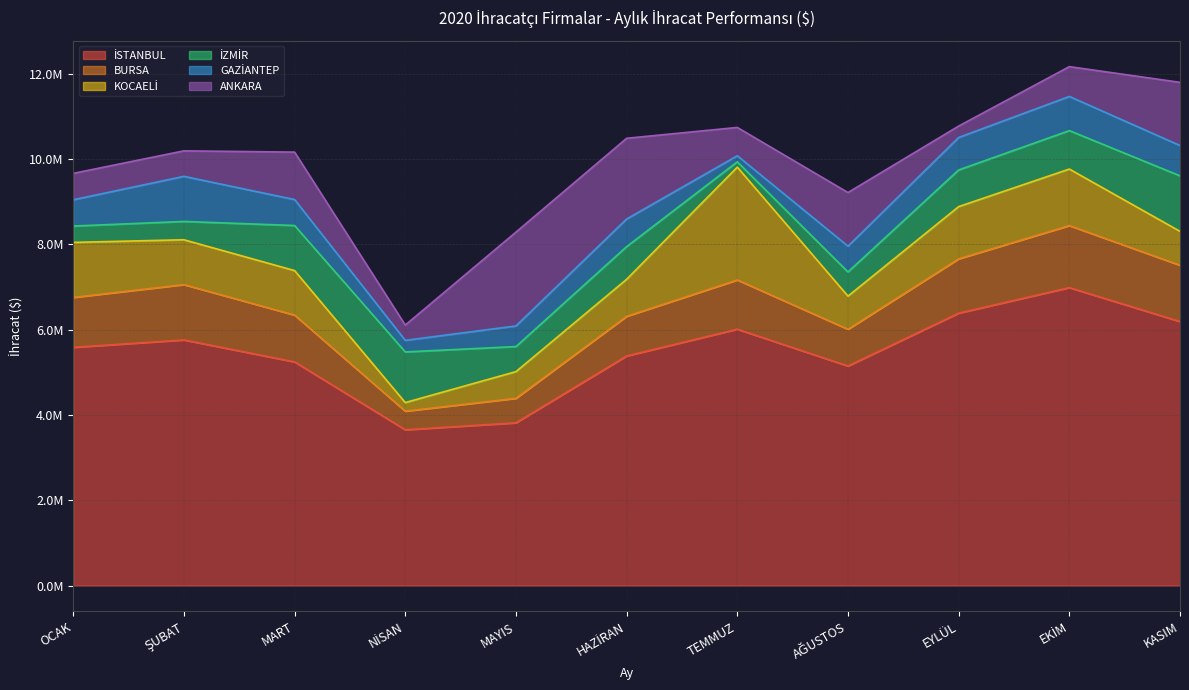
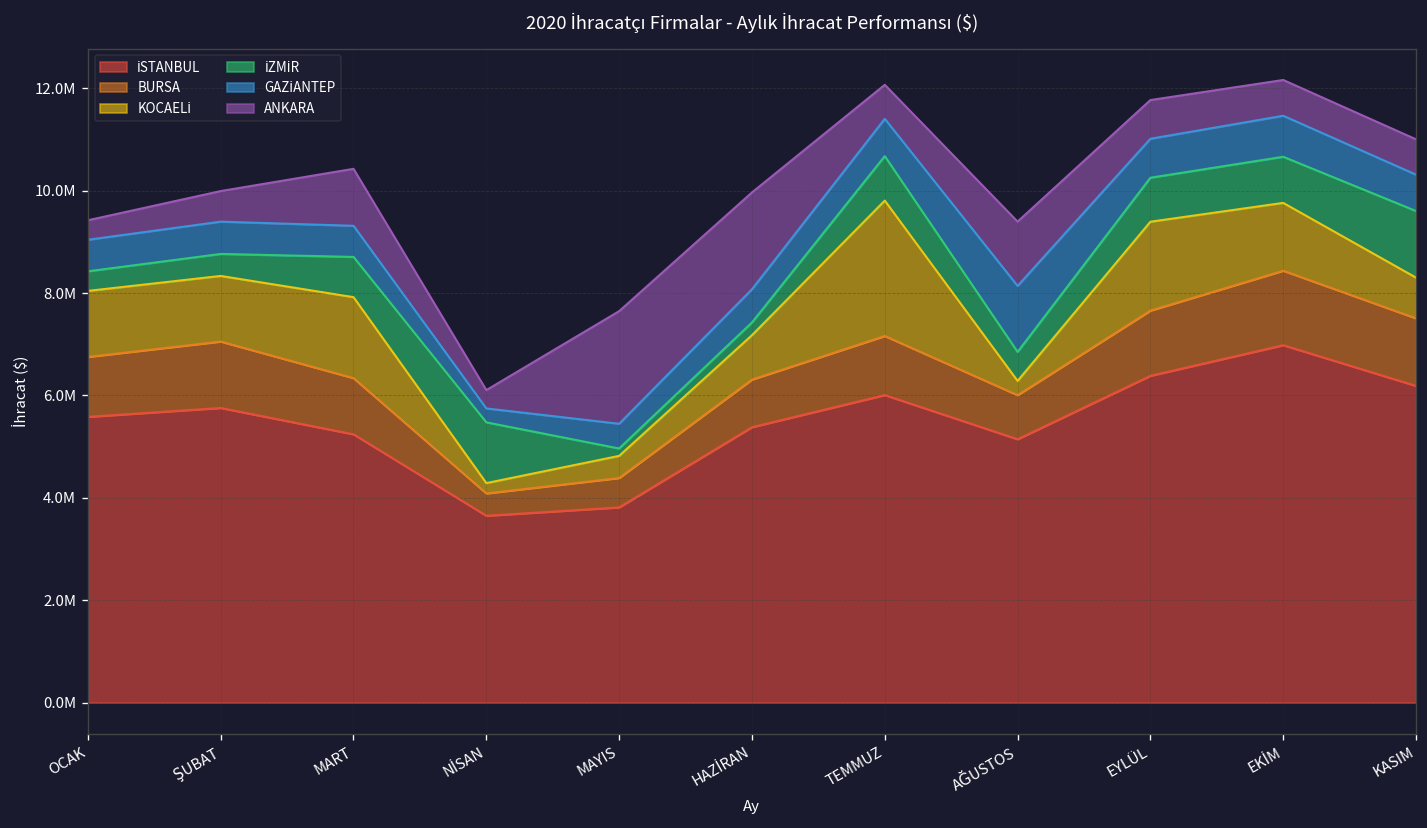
ANKARA, OCAK: 600000 -> 400000
KOCAELİ, ŞUBAT: 1100000 -> 1300000
GAZİANTEP, ŞUBAT: 1100000 -> 600000
KOCAELİ, MART: 1000000 -> 1600000
İZMİR, MART: 1100000 -> 800000
KOCAELİ, MAYIS: 600000 -> 400000
İZMİR, MAYIS: 600000 -> 100000
İZMİR, HAZİRAN: 800000 -> 200000
İZMİR, TEMMUZ: 100000 -> 900000
GAZİANTEP, TEMMUZ: 100000 -> 700000
KOCAELİ, AĞUSTOS: 800000 -> 300000
GAZİANTEP, AĞUSTOS: 600000 -> 1300000
KOCAELİ, EYLÜL: 1200000 -> 1700000
ANKARA, EYLÜL: 300000 -> 800000
ANKARA, KASIM: 1500000 -> 700000
